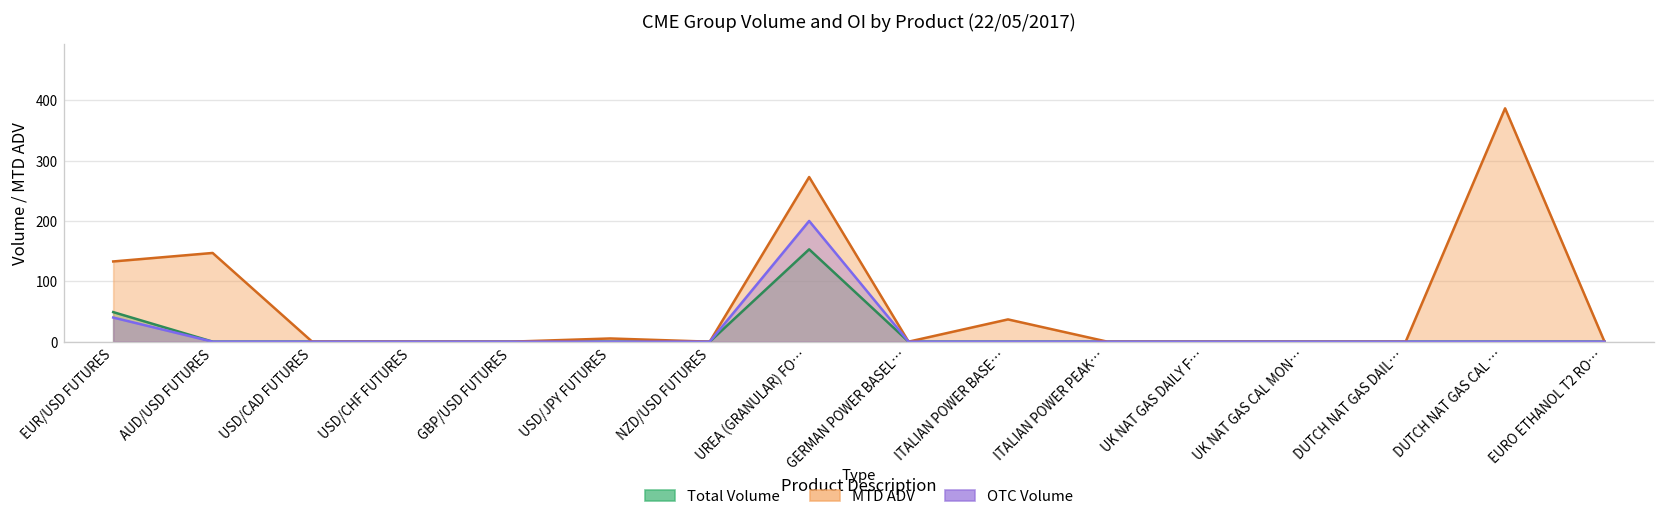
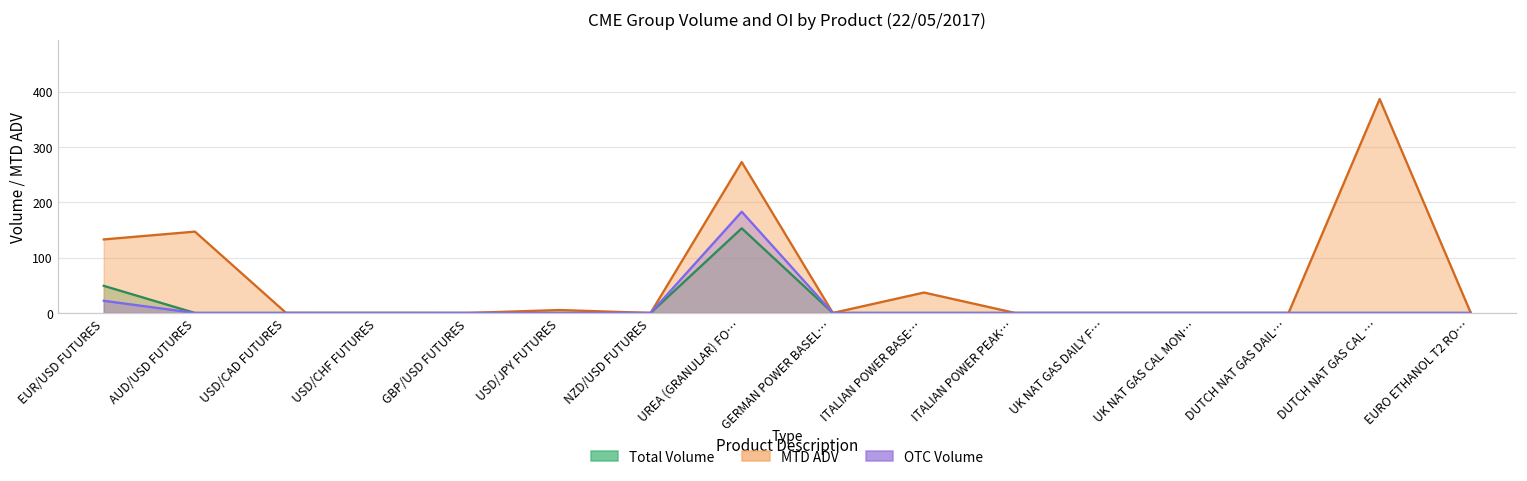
OTC Volume, EUR/USD FUTURES: 40 -> 20
OTC Volume, UREA (GRANULAR) FO…: 200 -> 180
